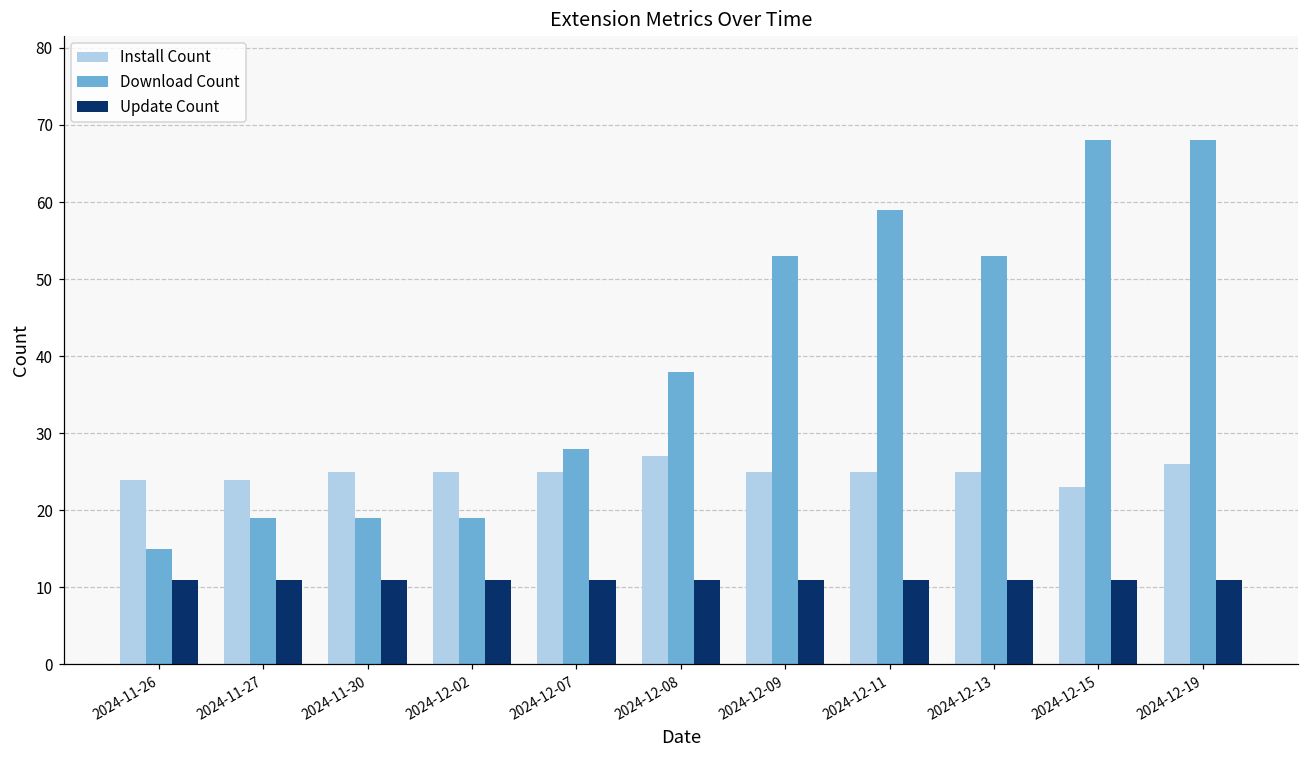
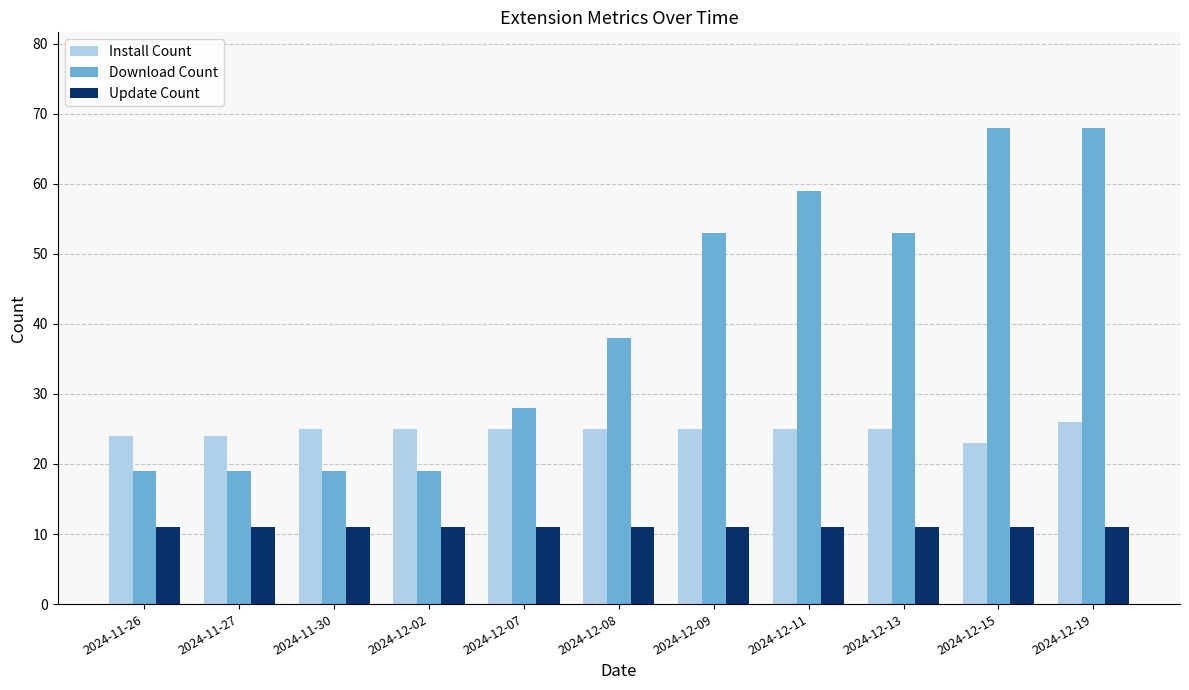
Download Count, 2024-11-26: 15 -> 19
Install Count, 2024-12-08: 27 -> 25
